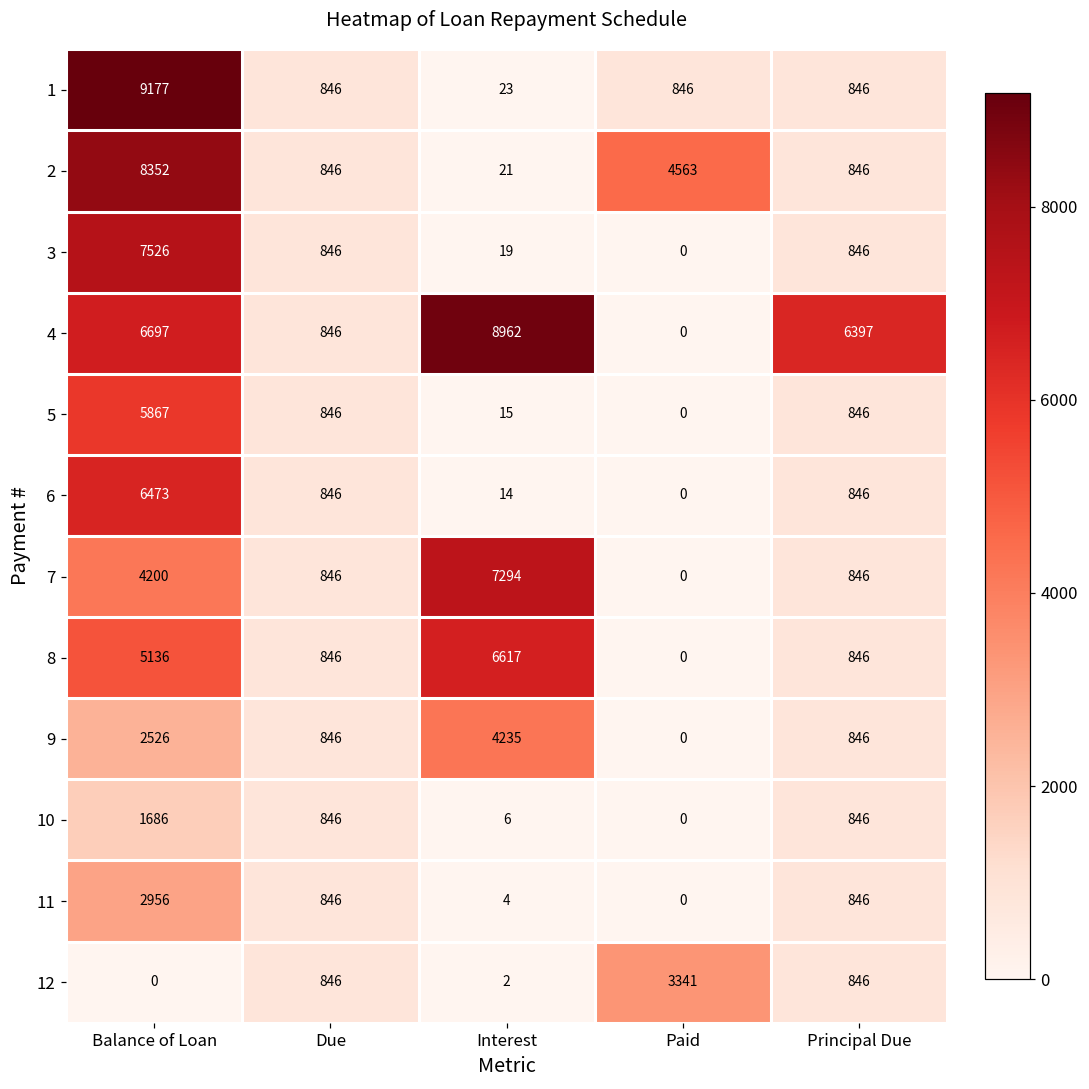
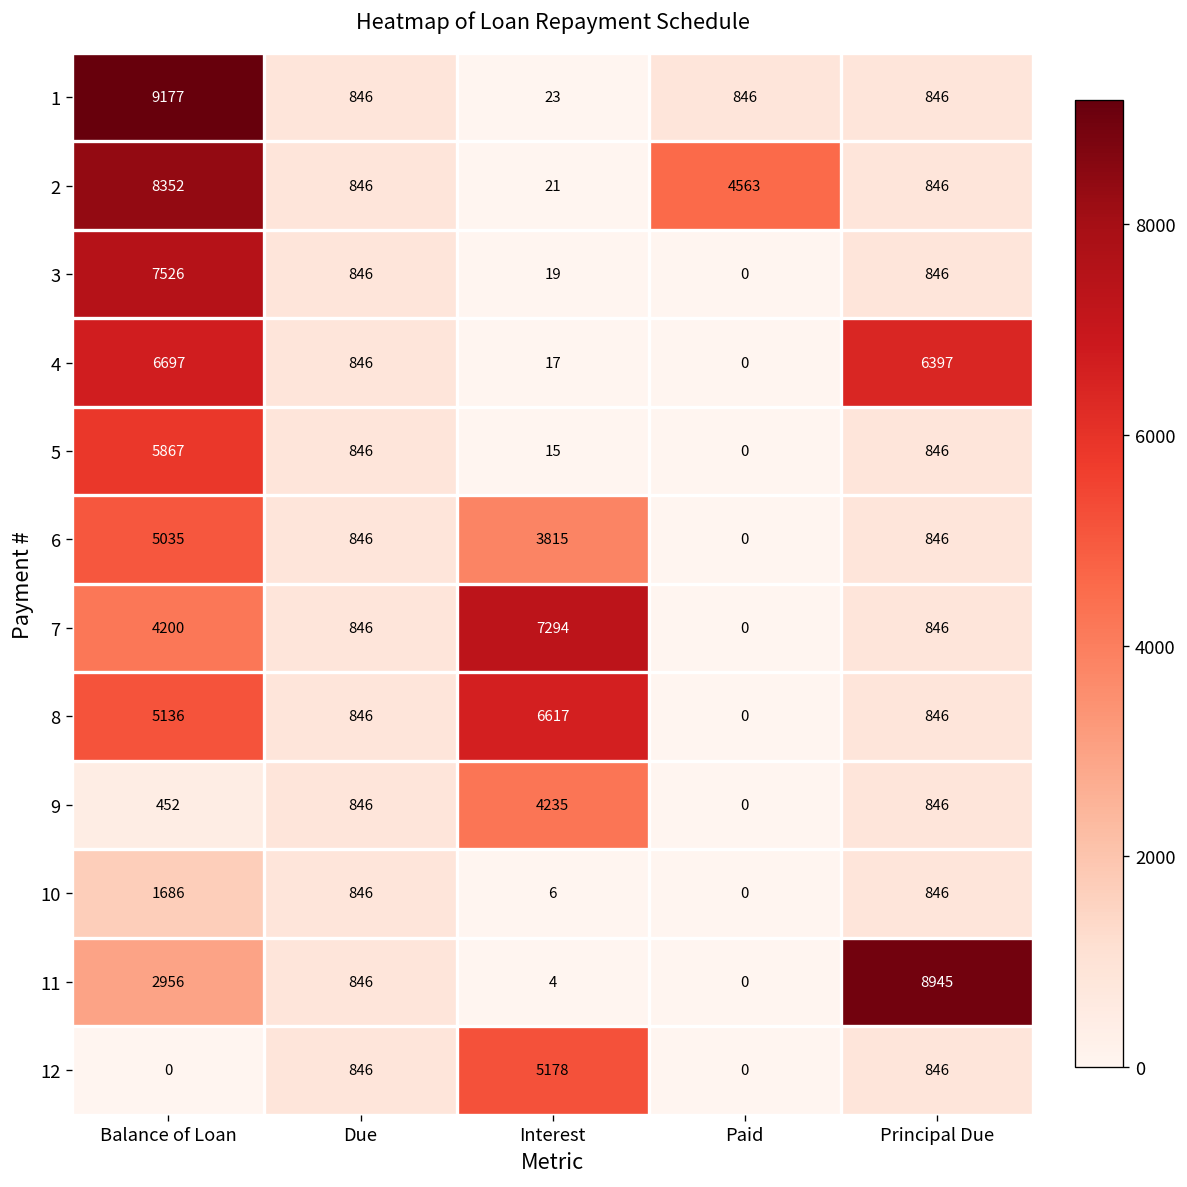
4, Interest: 8962 -> 17
6, Balance of Loan: 6473 -> 5035
6, Interest: 14 -> 3815
9, Balance of Loan: 2526 -> 452
11, Principal Due: 846 -> 8945
12, Interest: 2 -> 5178
12, Paid: 3341 -> 0
